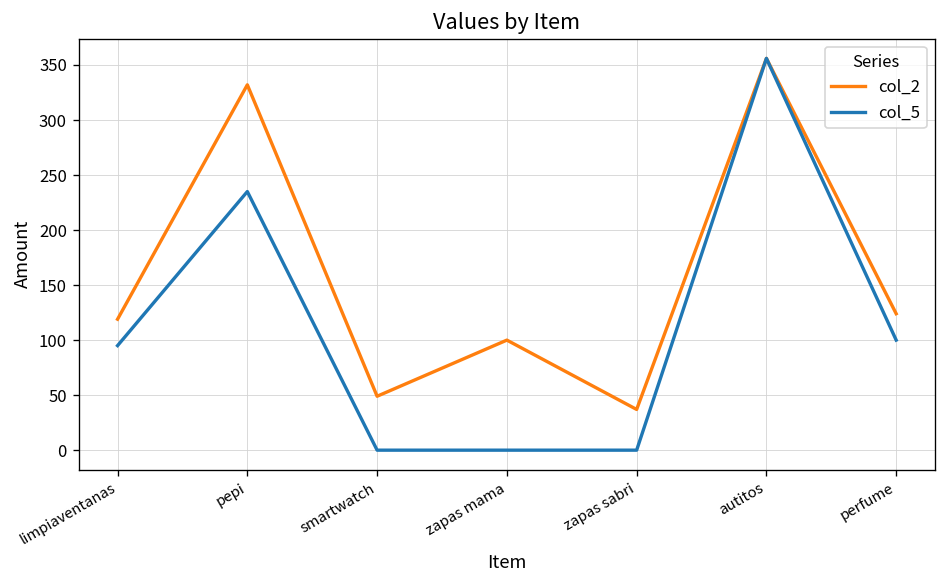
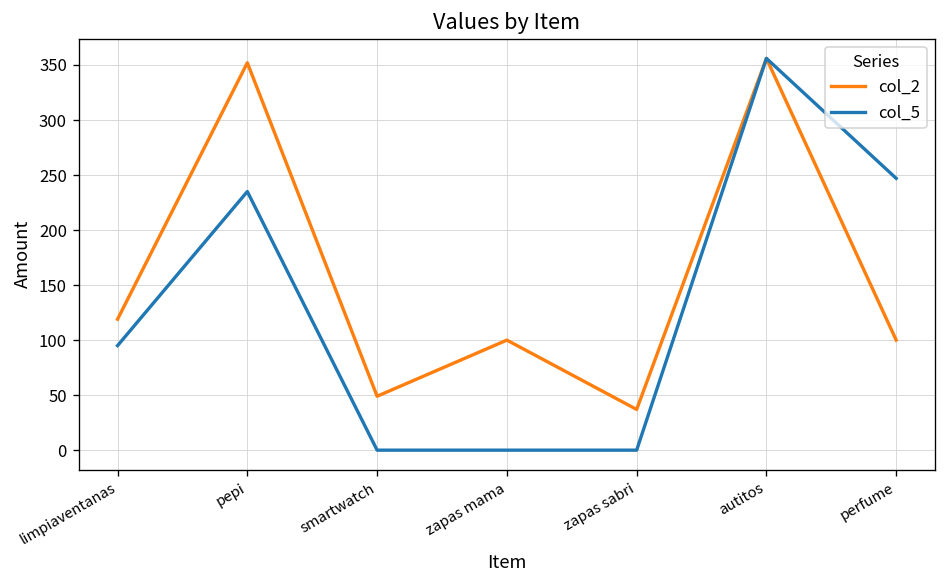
col_2, pepi: 330 -> 350
col_2, perfume: 120 -> 100
col_5, perfume: 100 -> 250
